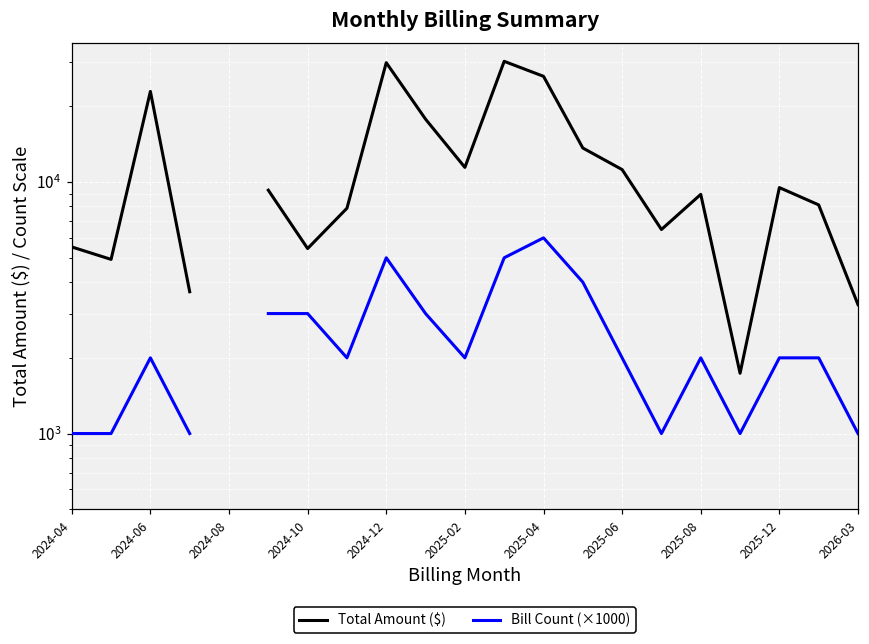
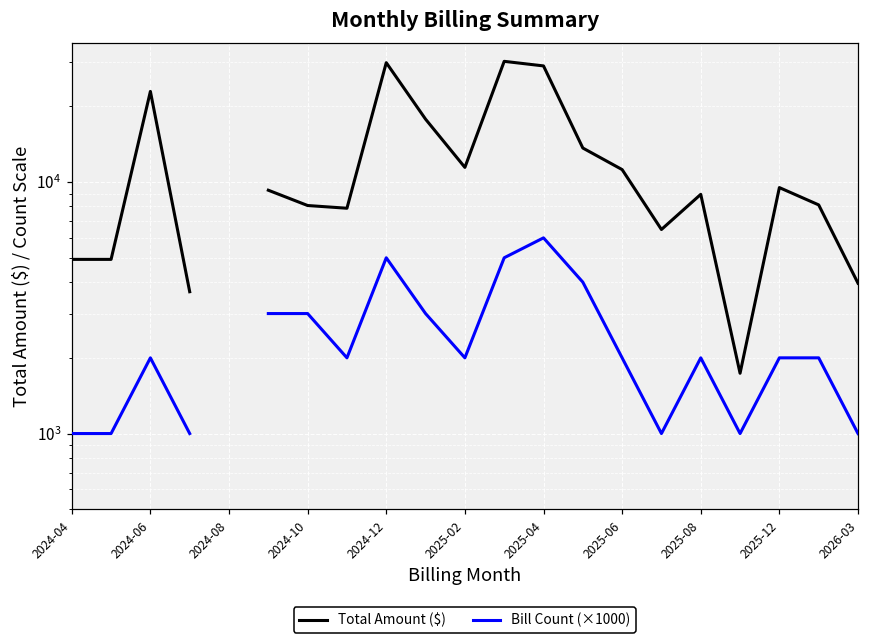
Total Amount ($), 2024-04: 5500 -> 4900
Total Amount ($), 2024-10: 5400 -> 8100
Total Amount ($), 2025-04: 26000 -> 29000
Total Amount ($), 2026-03: 3300 -> 4000
